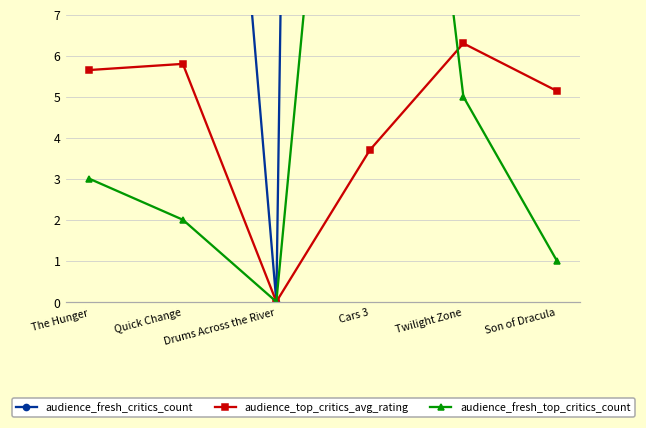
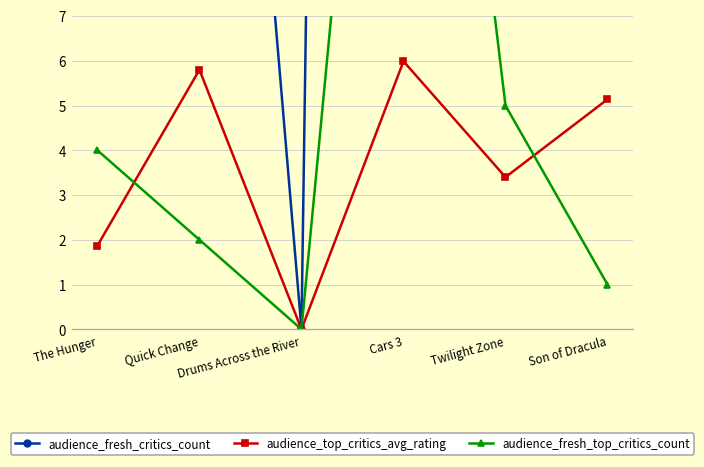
audience_top_critics_avg_rating, The Hunger: 5.7 -> 1.9
audience_fresh_top_critics_count, The Hunger: 3 -> 4
audience_top_critics_avg_rating, Cars 3: 3.7 -> 6.0
audience_top_critics_avg_rating, Twilight Zone: 6.3 -> 3.4
